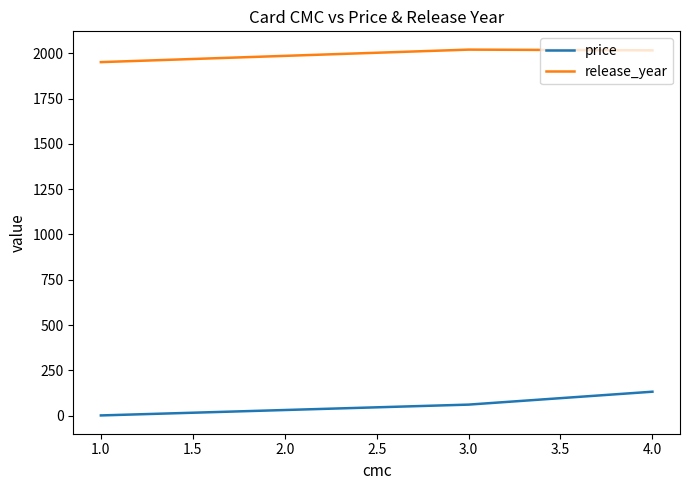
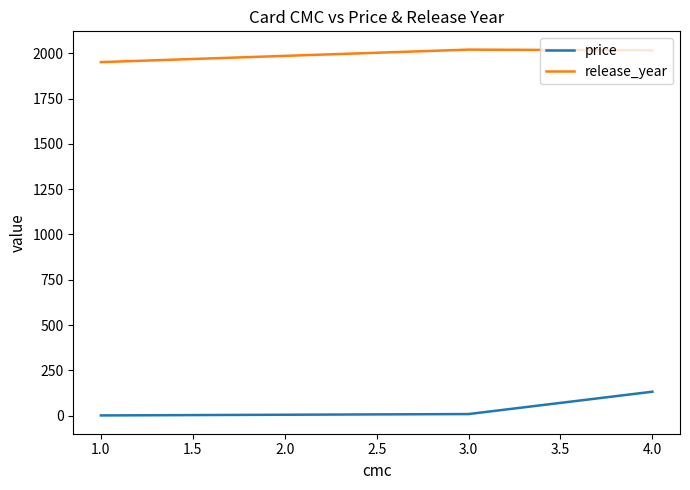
price, 3.0: 60 -> 10
